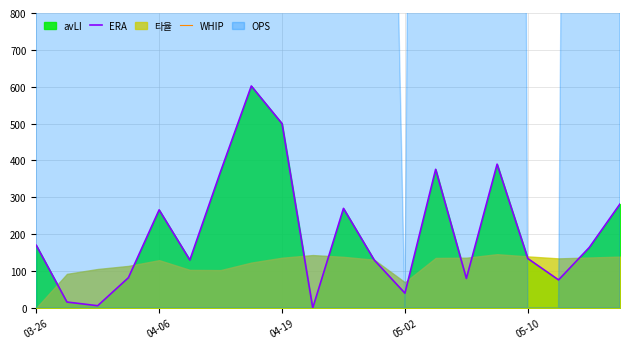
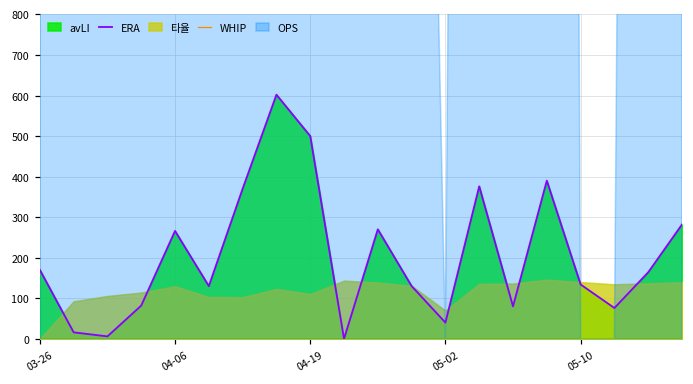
타율, 04-19: 140 -> 110
